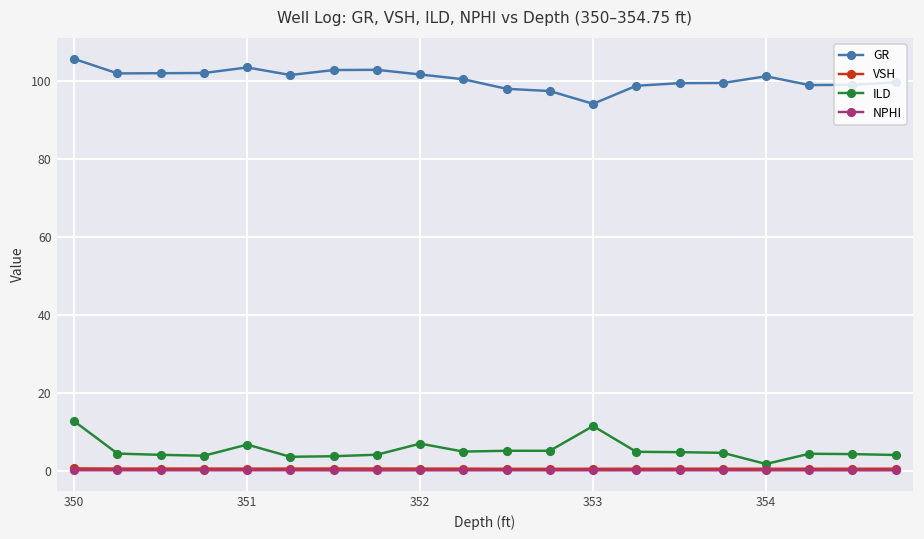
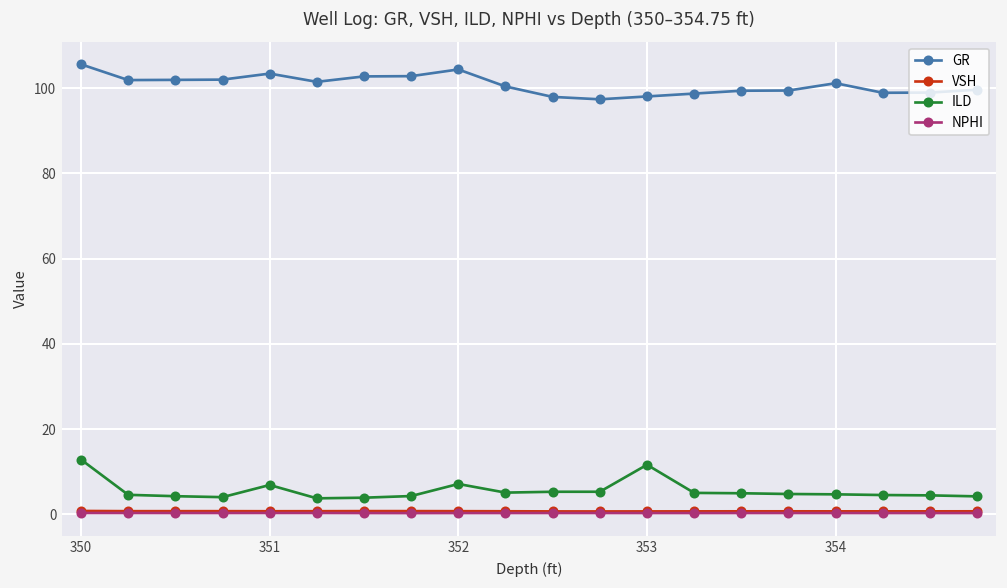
GR, 352: 102 -> 104
GR, 353: 94 -> 98
ILD, 354: 2 -> 5
